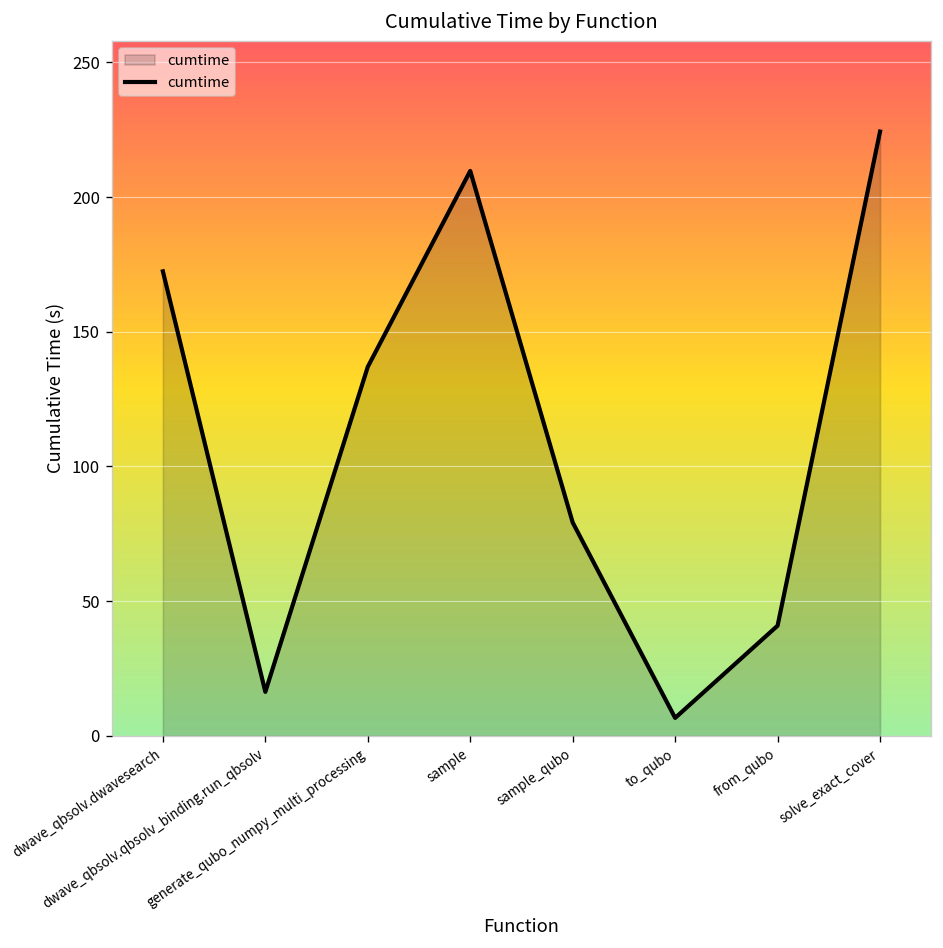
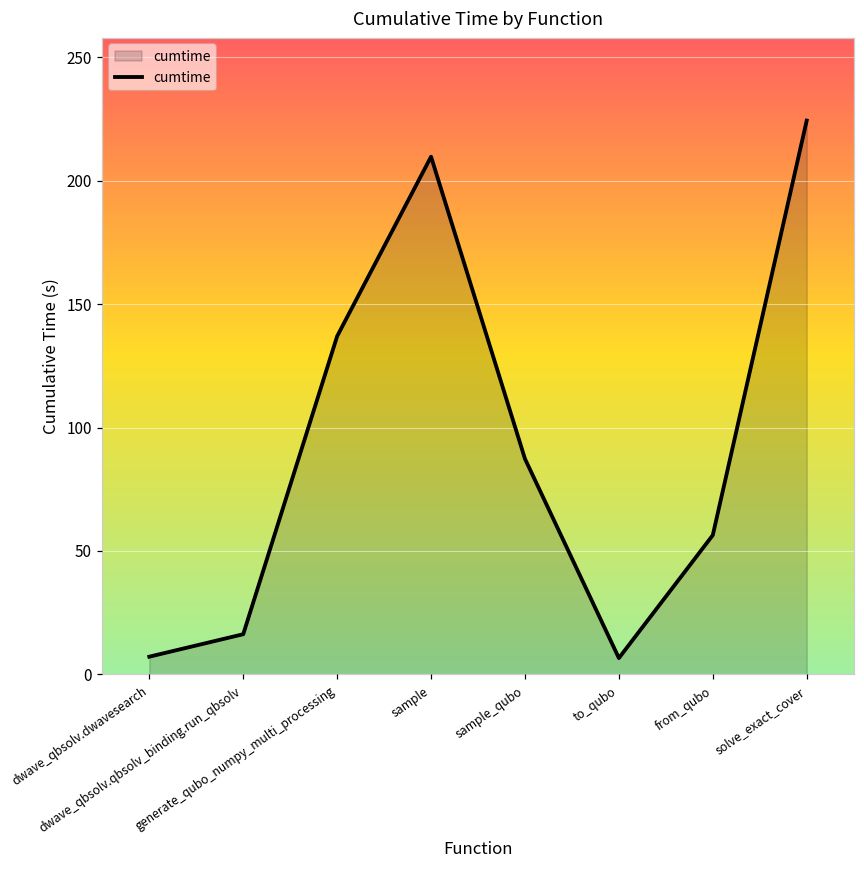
dwave_qbsolv.dwavesearch: 172 -> 7
sample_qubo: 79 -> 87
from_qubo: 41 -> 56
